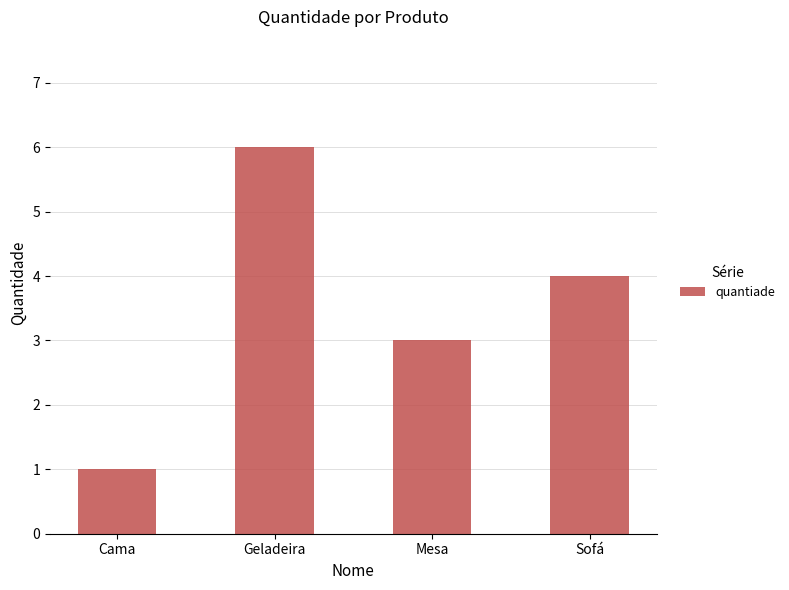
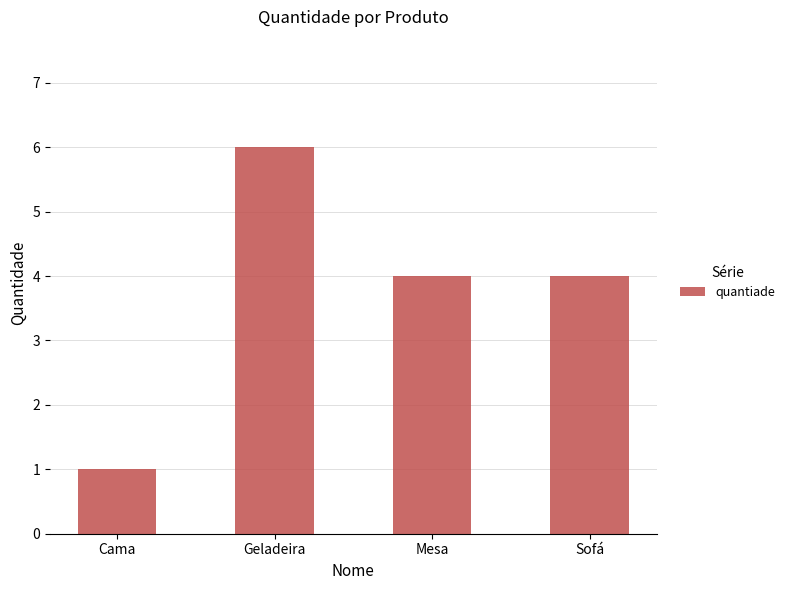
Mesa: 3 -> 4
